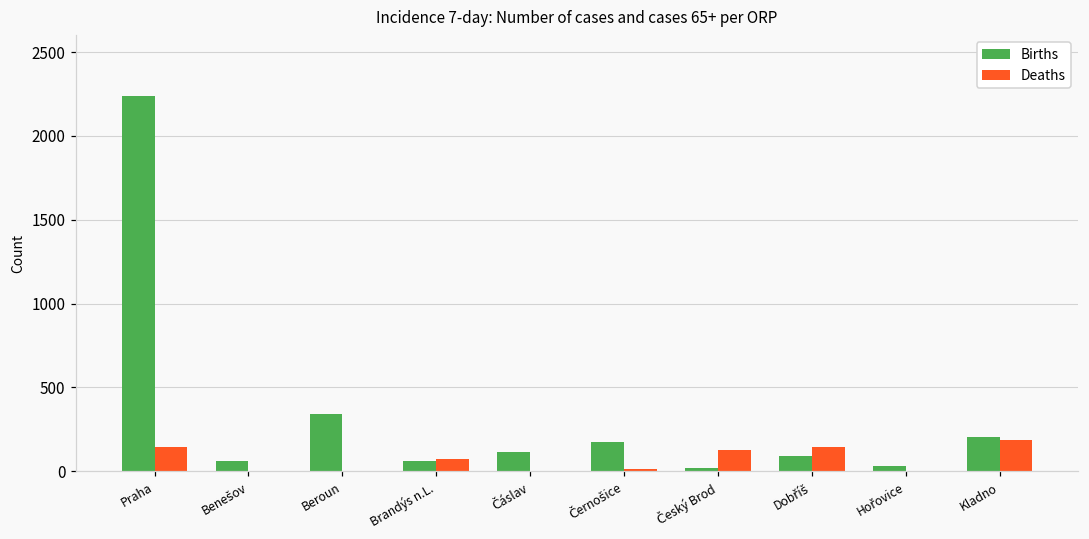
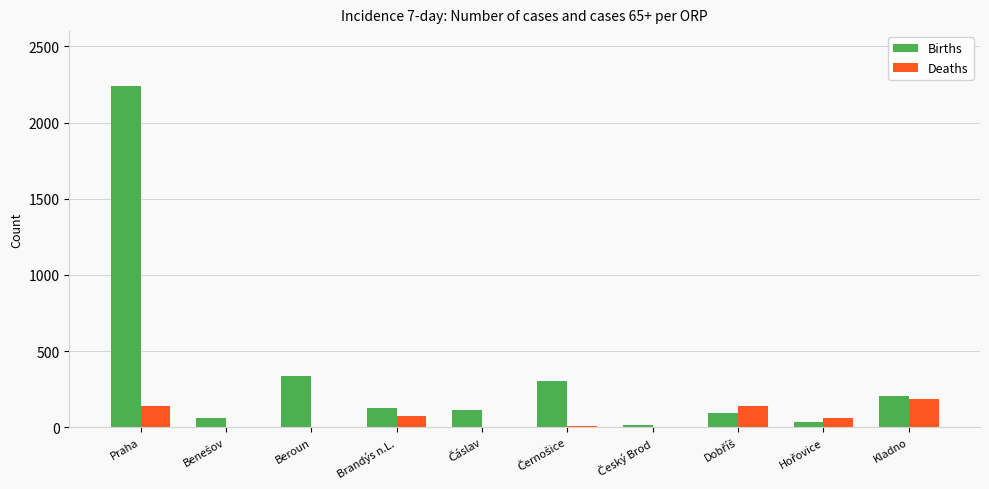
Births, Brandýs n.L.: 60 -> 130
Births, Černošice: 170 -> 300
Deaths, Český Brod: 130 -> 0
Deaths, Hořovice: 0 -> 60
